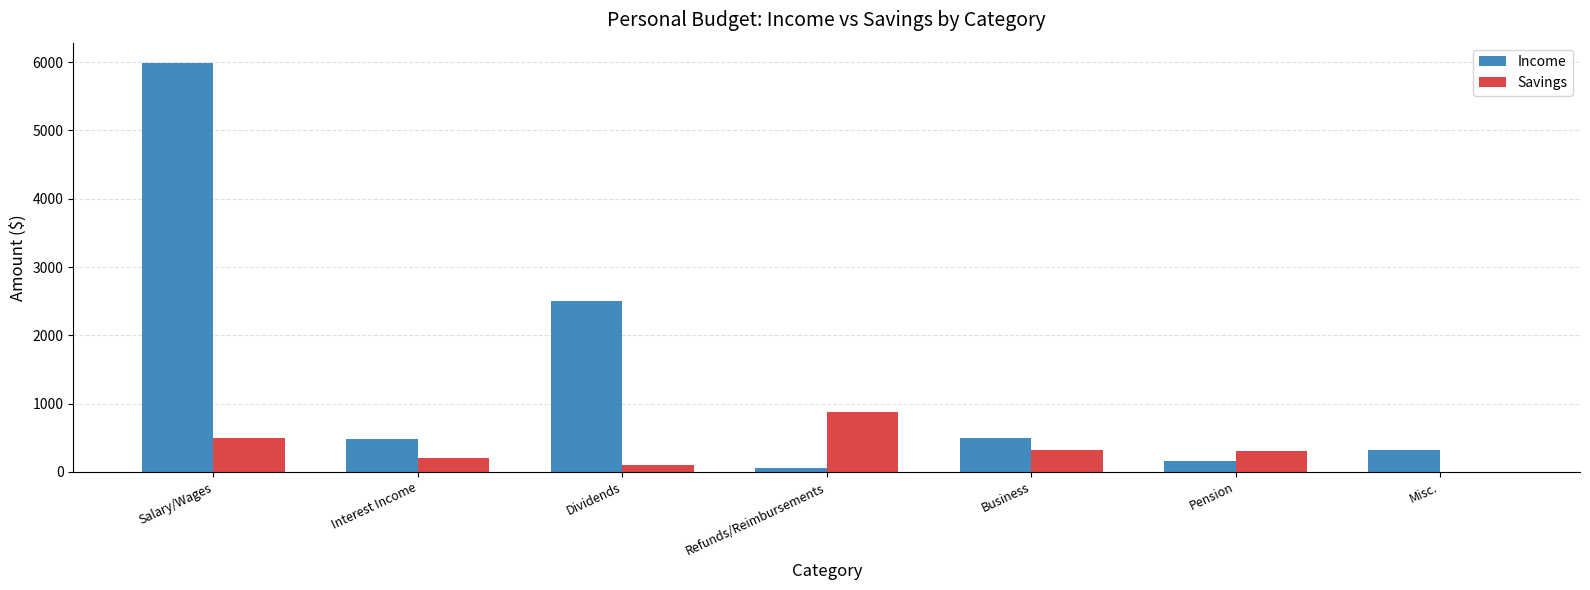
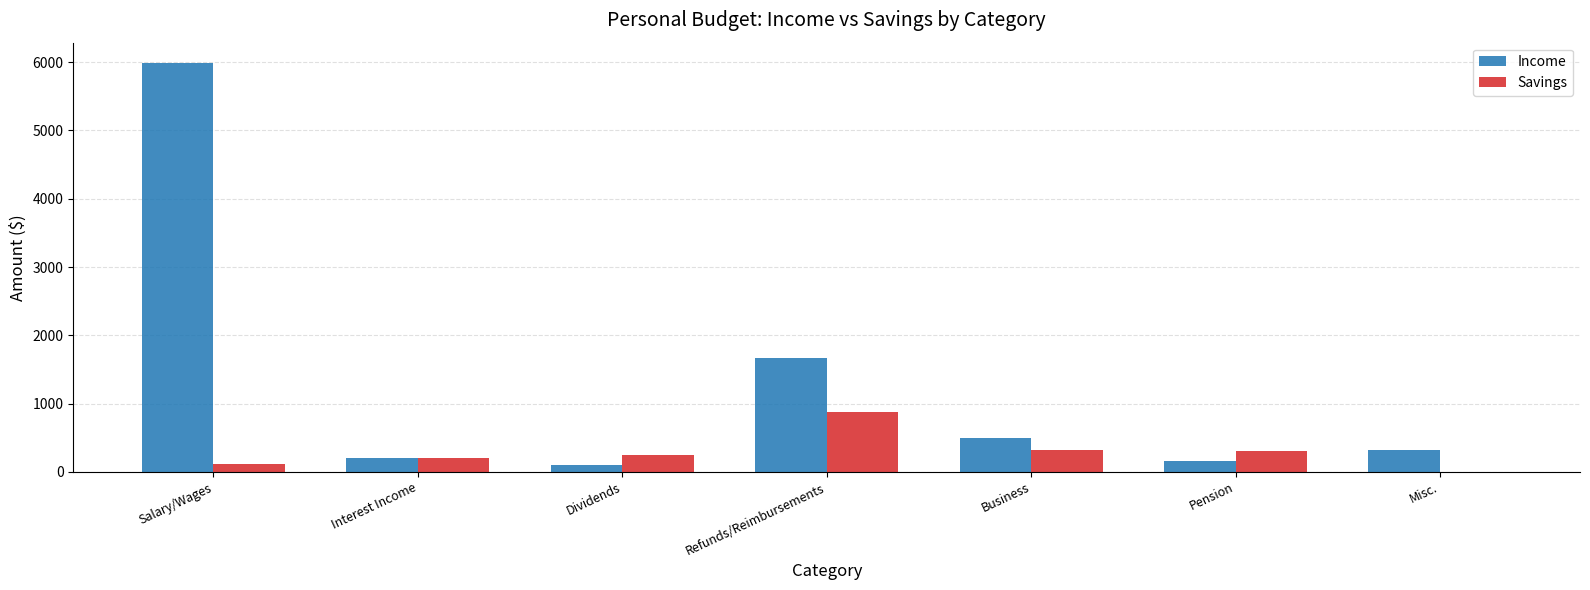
Savings, Salary/Wages: 500 -> 100
Income, Interest Income: 500 -> 200
Income, Dividends: 2500 -> 100
Savings, Dividends: 100 -> 200
Income, Refunds/Reimbursements: 100 -> 1700
